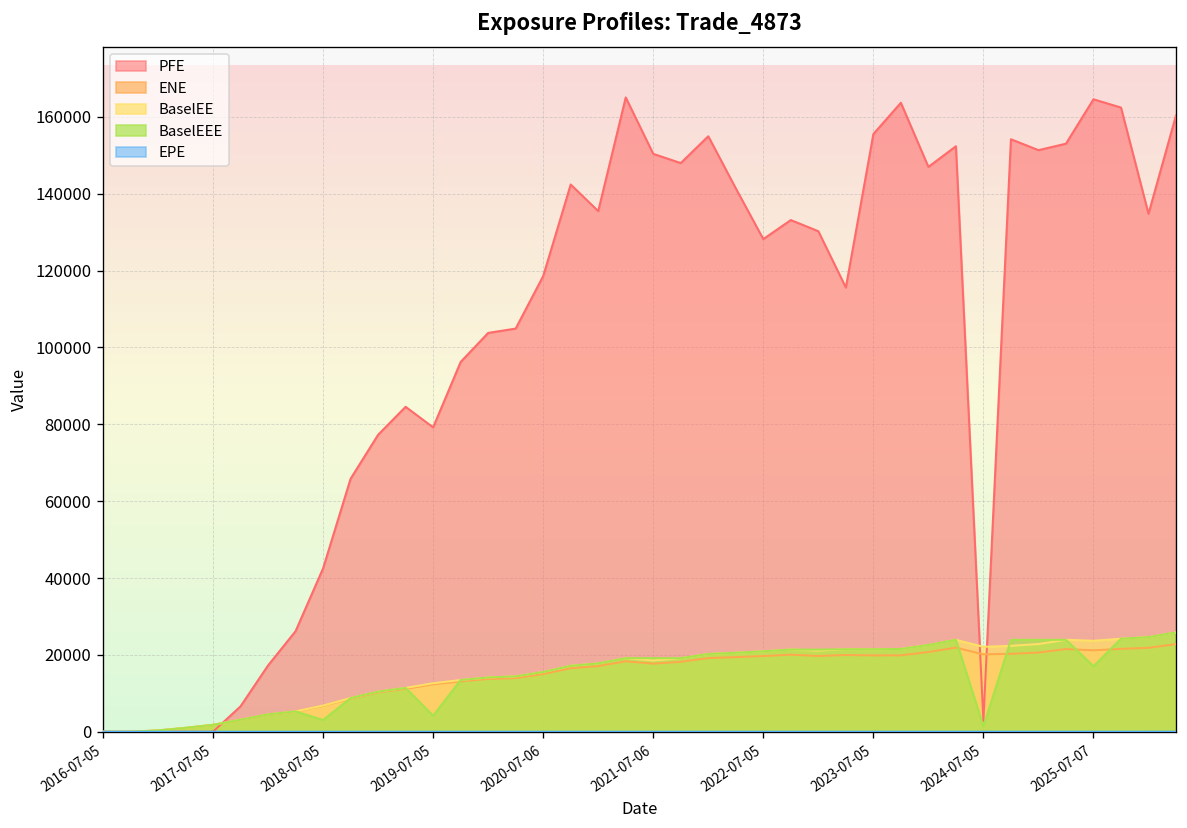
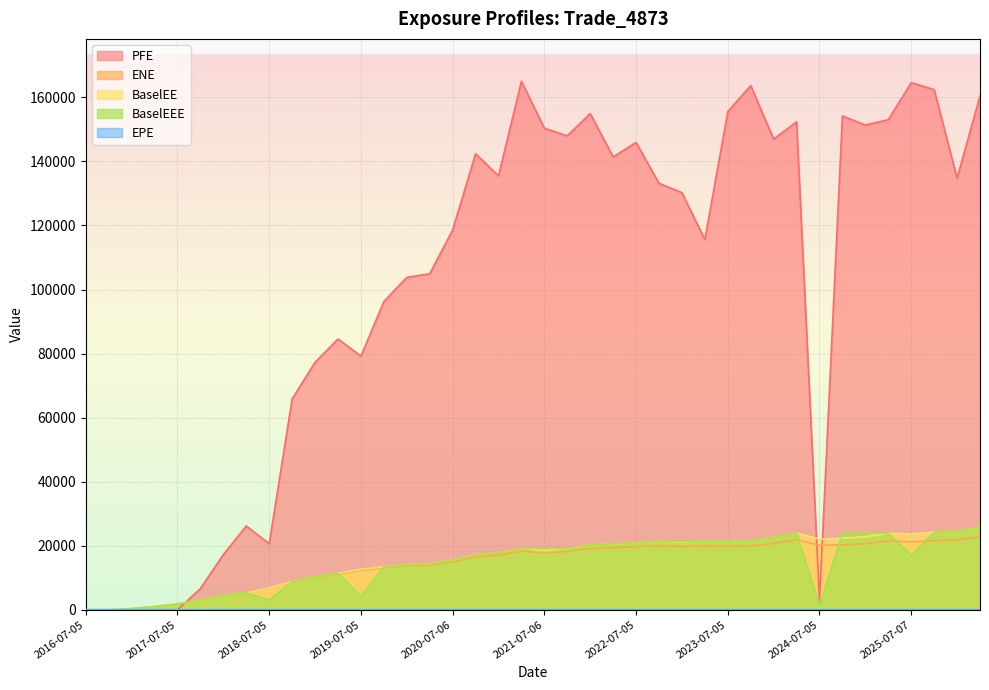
PFE, 2018-07-05: 43000 -> 21000
PFE, 2022-07-05: 128000 -> 146000
